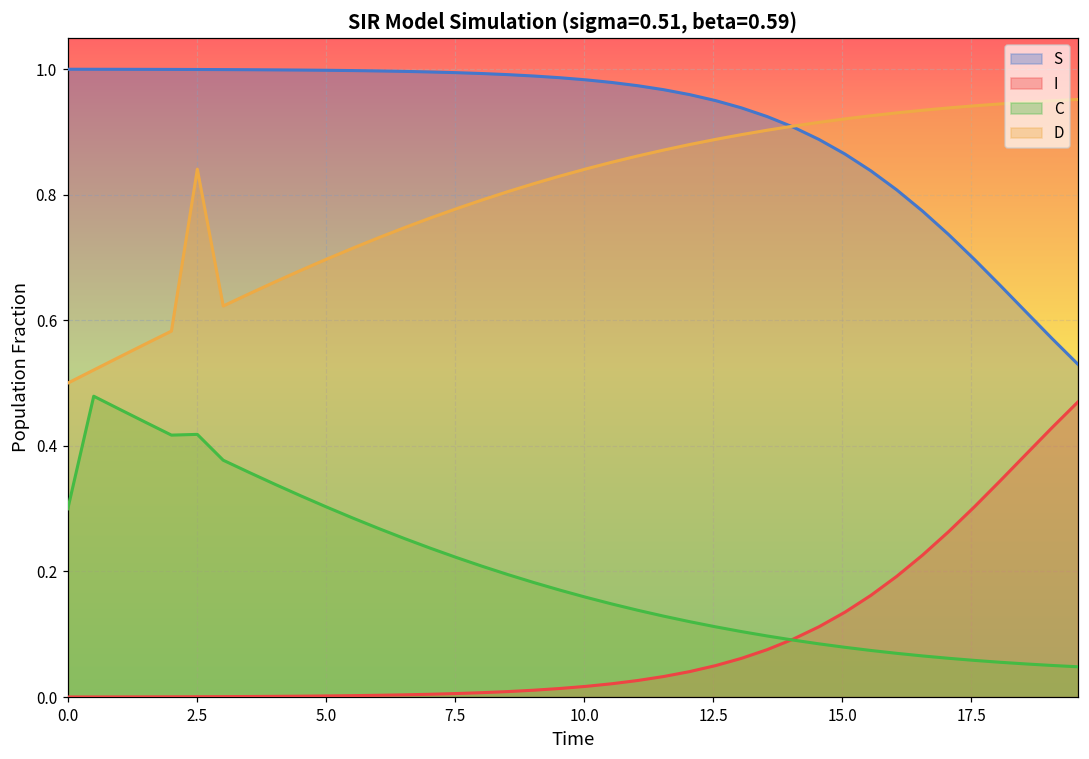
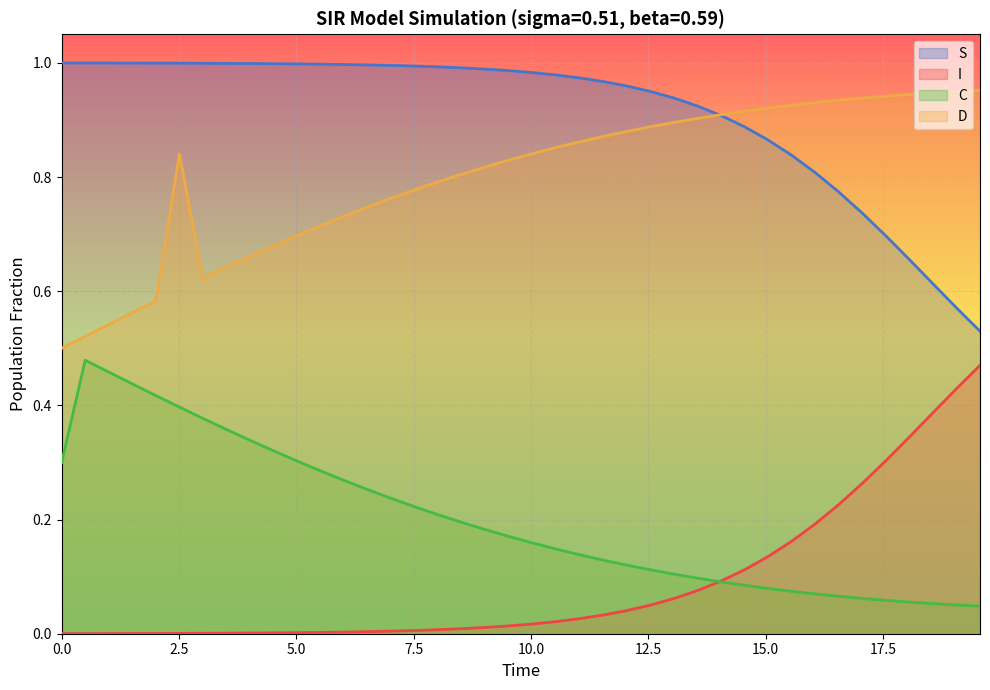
C, 2.5: 0.42 -> 0.40
